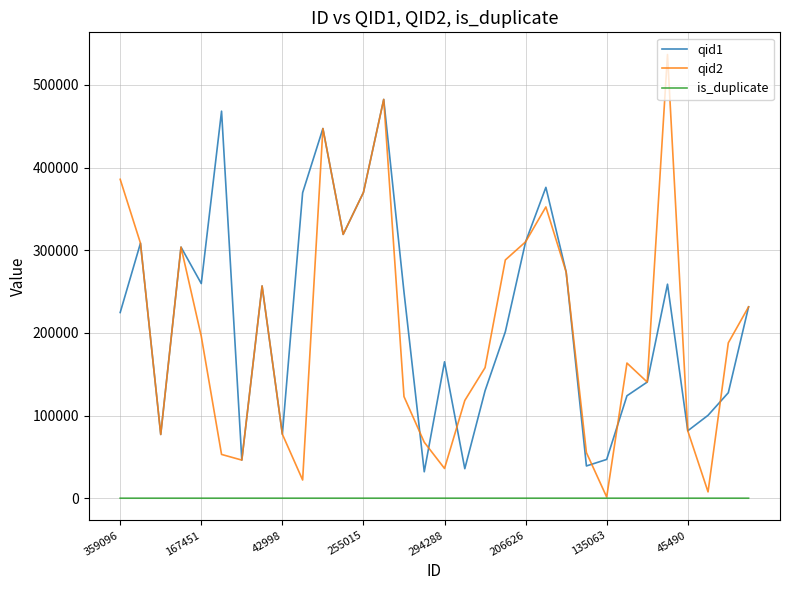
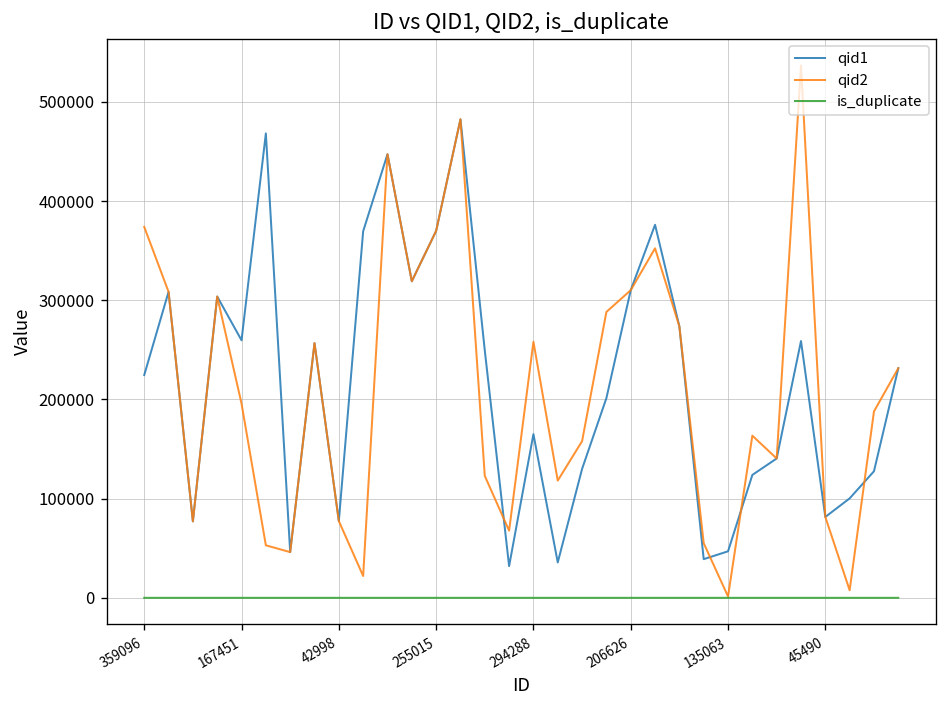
qid2, 359096: 390000 -> 370000
qid2, 294288: 40000 -> 260000
